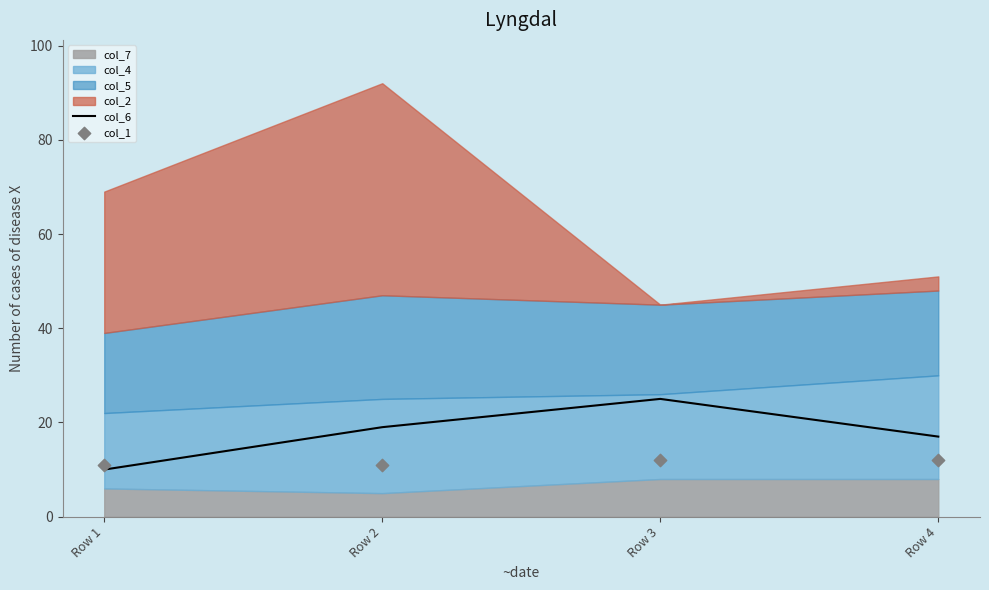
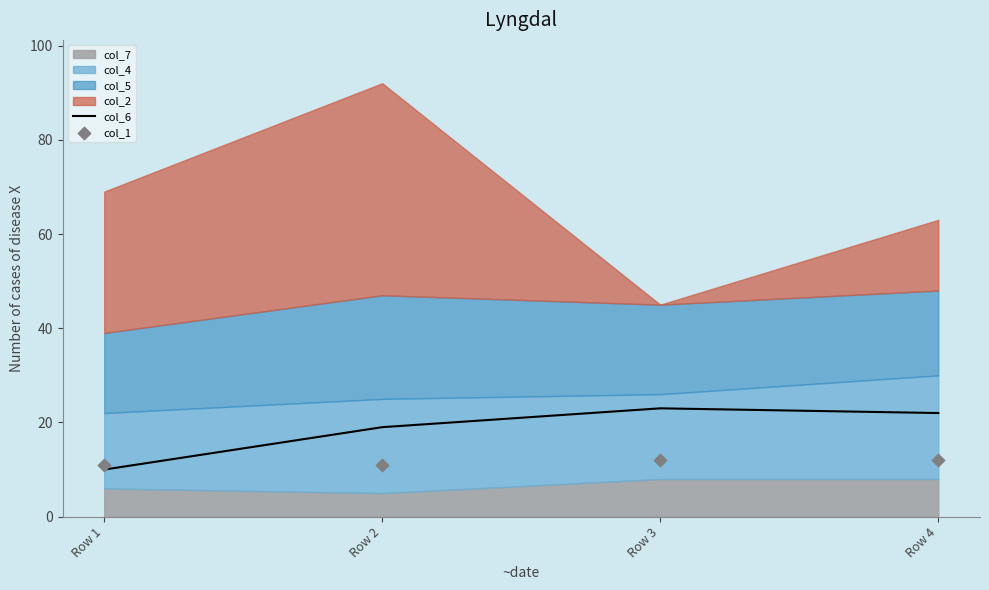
col_6, Row 3: 25 -> 23
col_6, Row 4: 17 -> 22
col_2, Row 4: 3 -> 15
